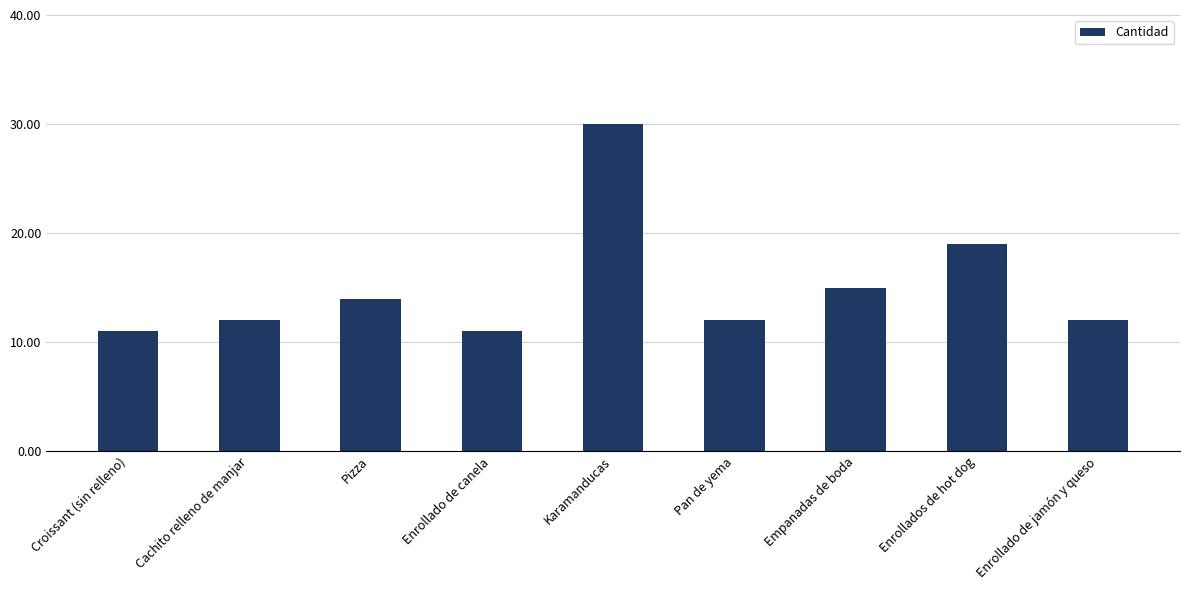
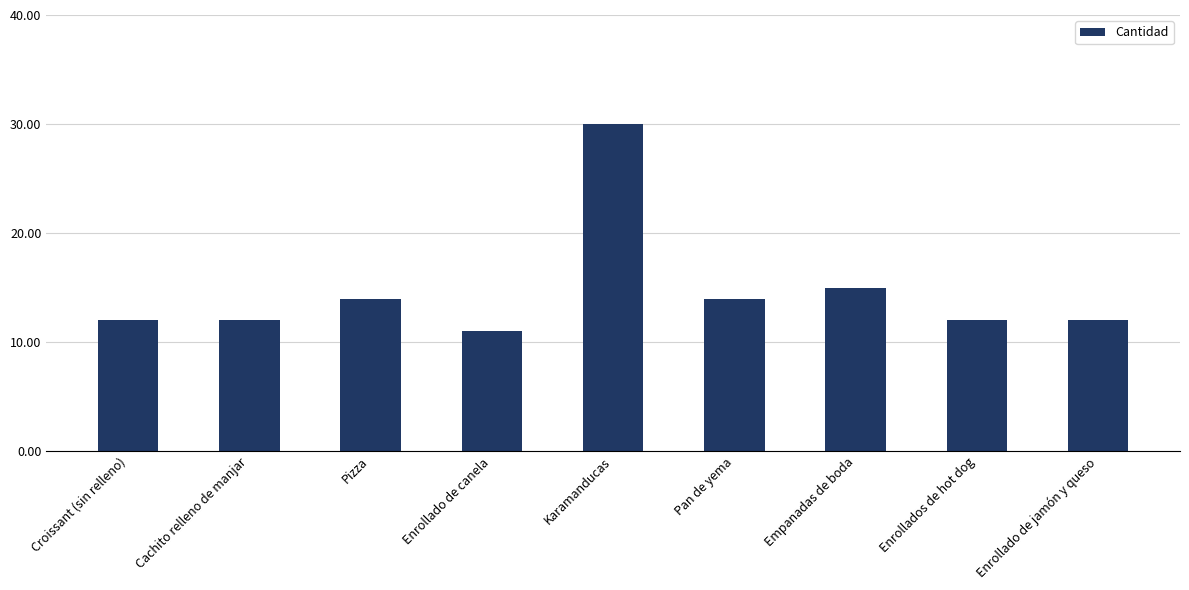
Croissant (sin relleno): 11 -> 12
Pan de yema: 12 -> 14
Enrollados de hot dog: 19 -> 12
